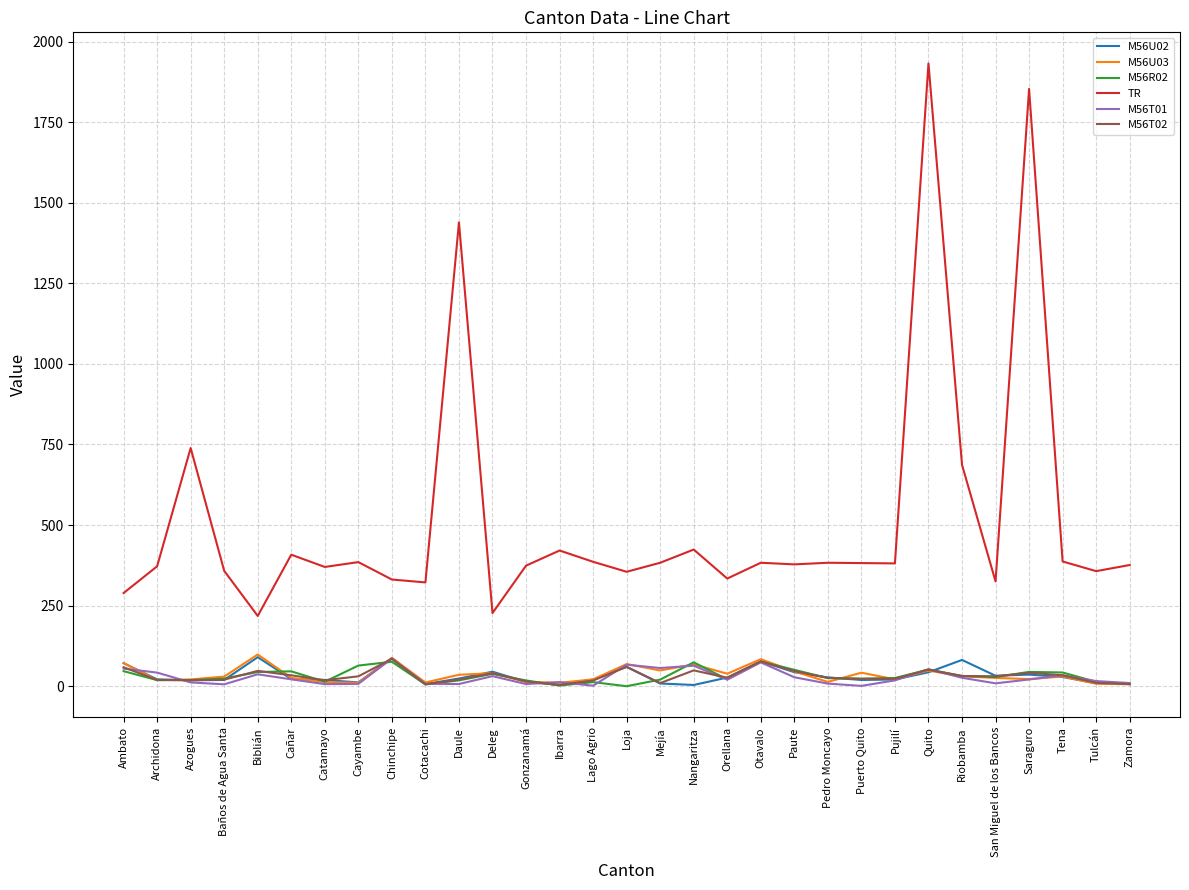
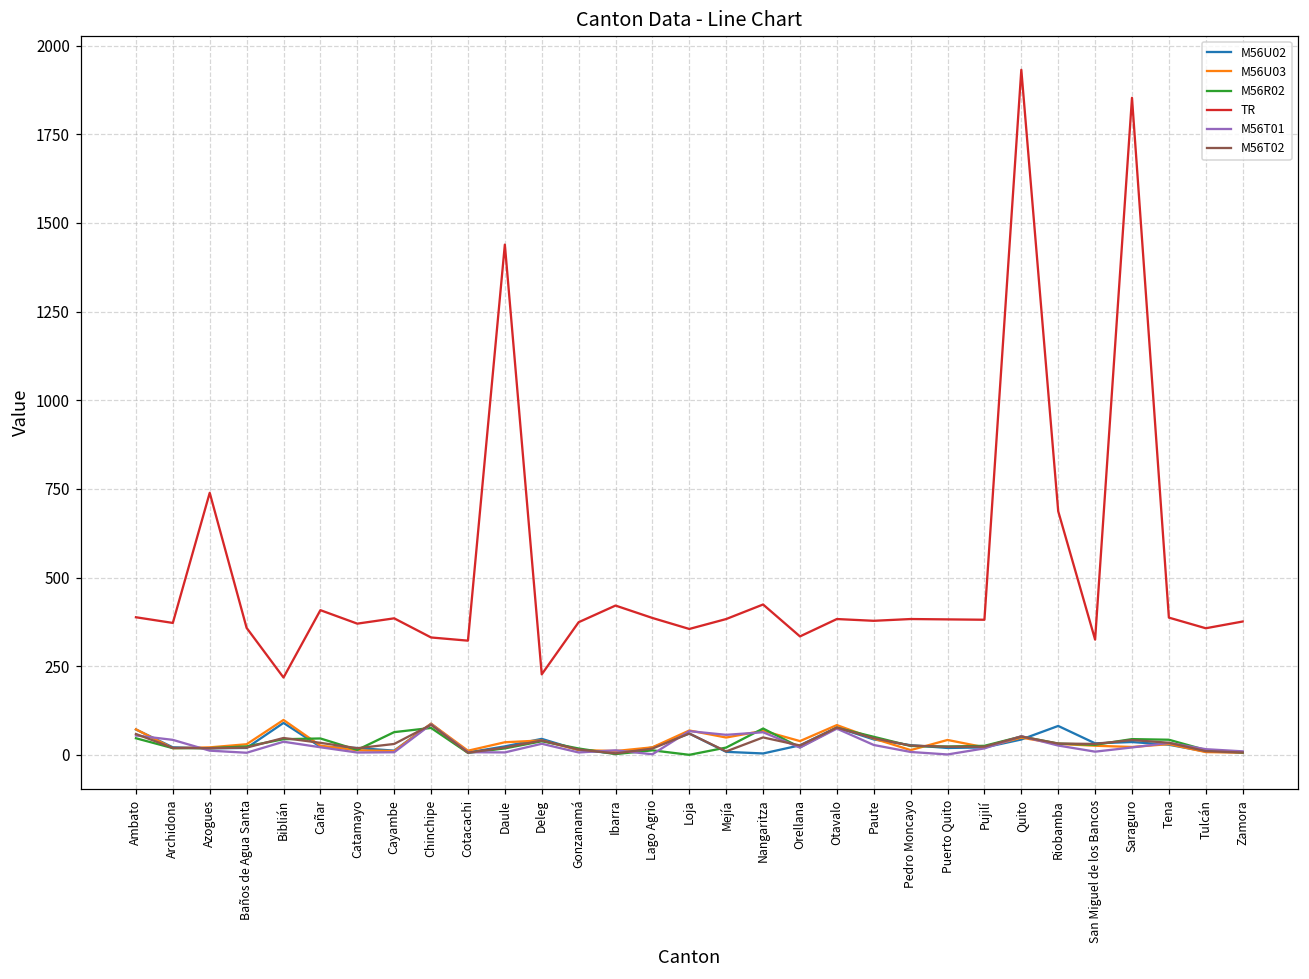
TR, Ambato: 290 -> 390
